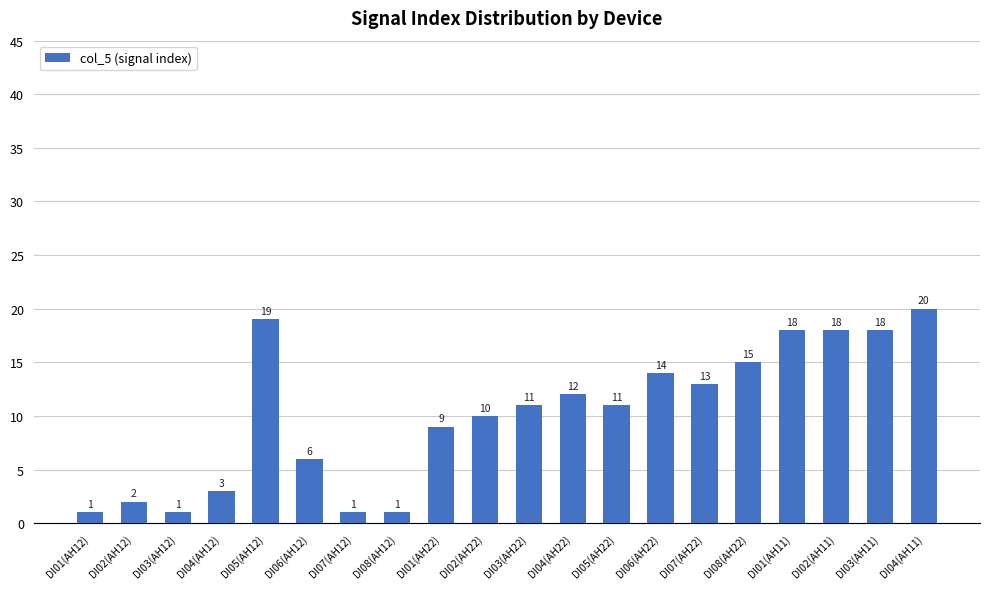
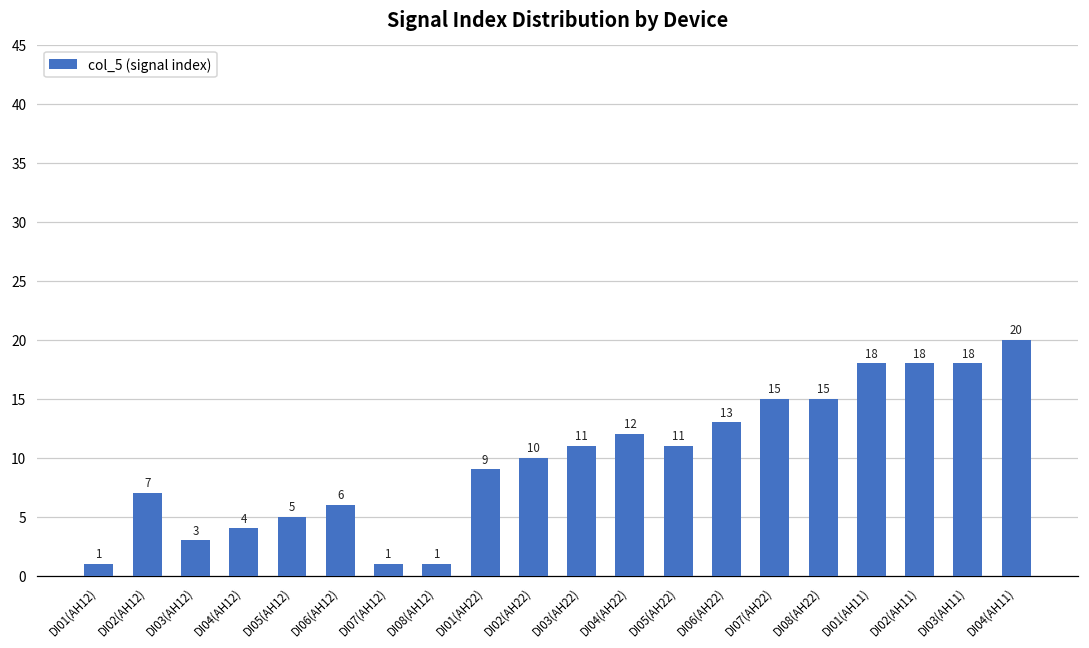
DI02(AH12): 2 -> 7
DI03(AH12): 1 -> 3
DI04(AH12): 3 -> 4
DI05(AH12): 19 -> 5
DI06(AH22): 14 -> 13
DI07(AH22): 13 -> 15
